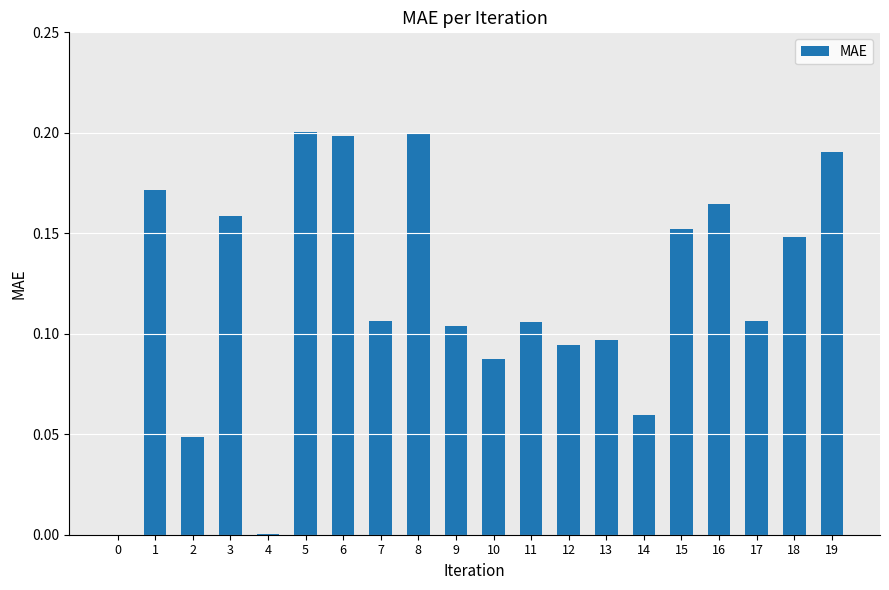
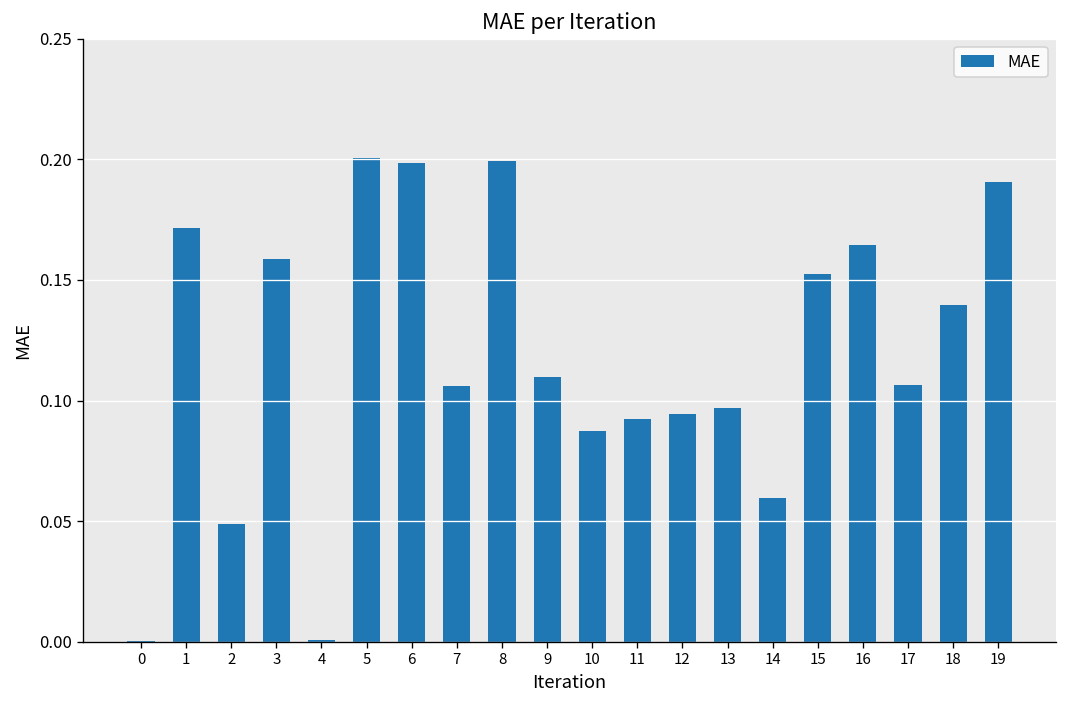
9: 0.104 -> 0.110
11: 0.106 -> 0.092
18: 0.148 -> 0.140
